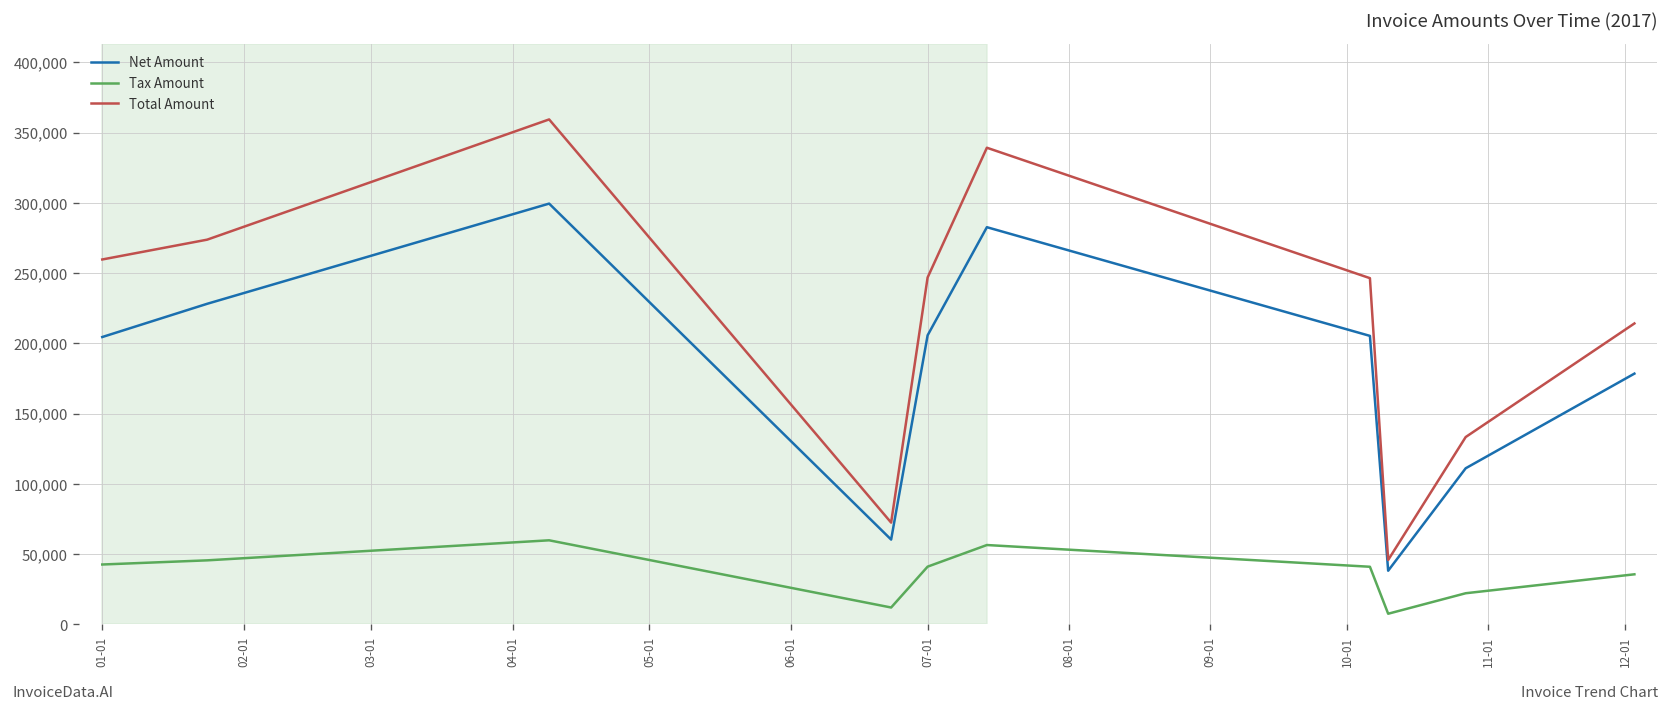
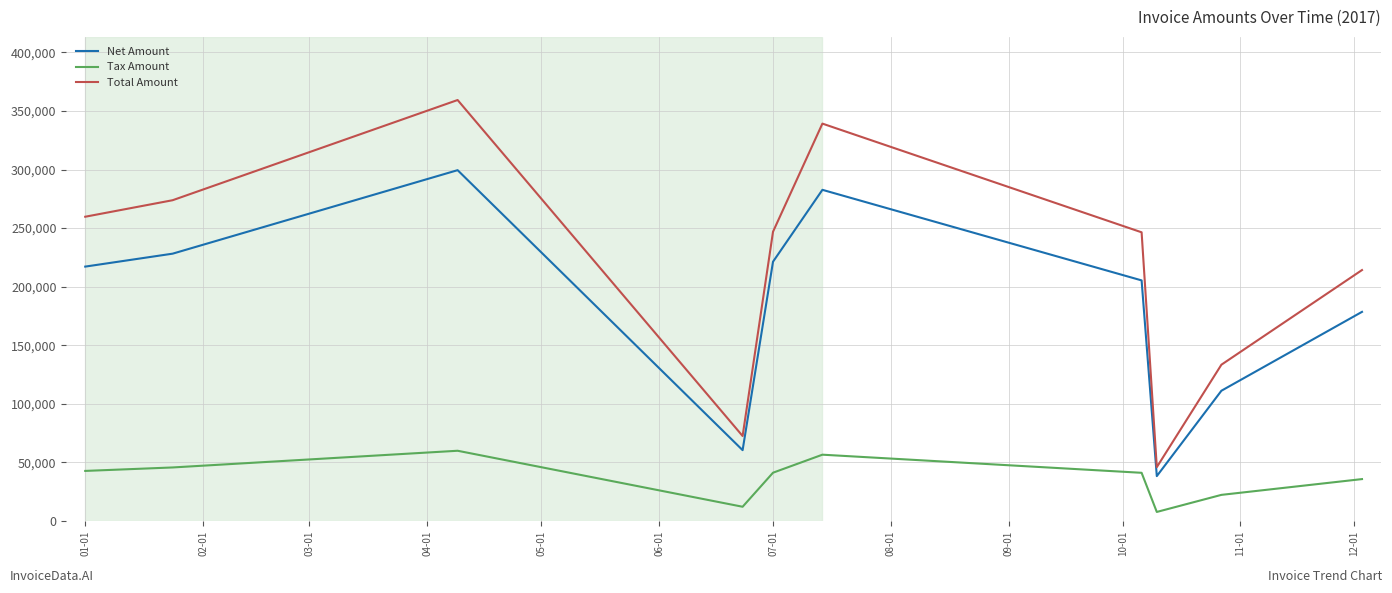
Net Amount, 01-01: 205,000 -> 217,000
Net Amount, 07-01: 206,000 -> 221,000
